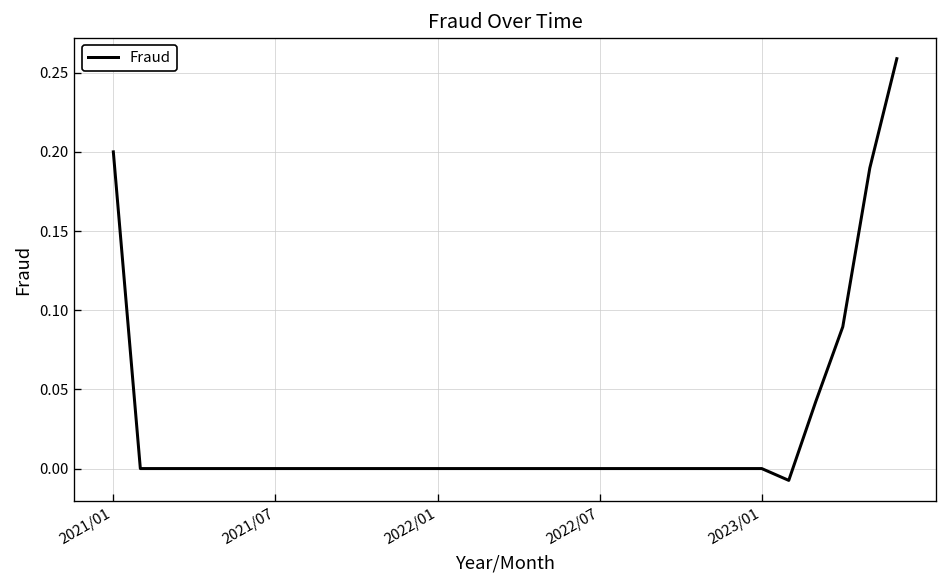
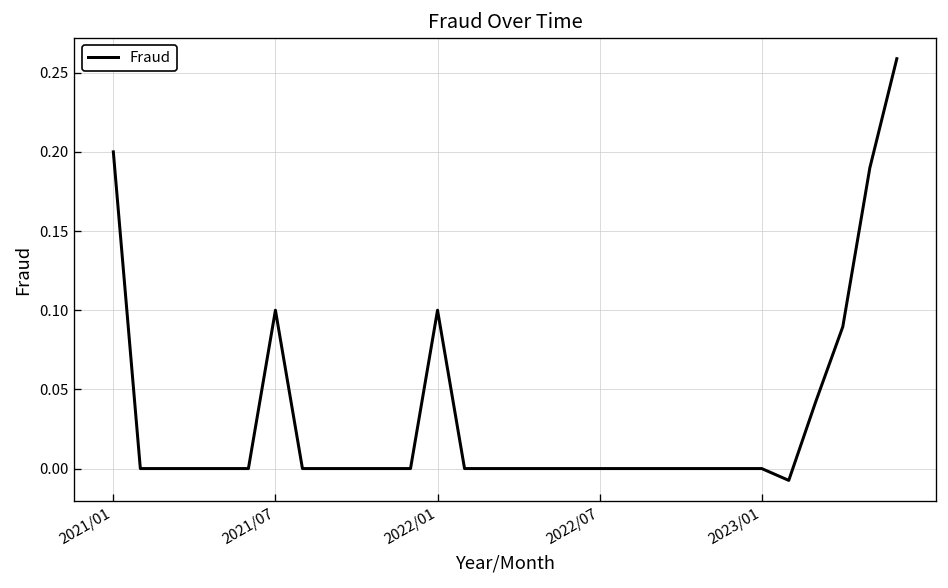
2021/07: 0.0 -> 0.1
2022/01: 0.0 -> 0.1
